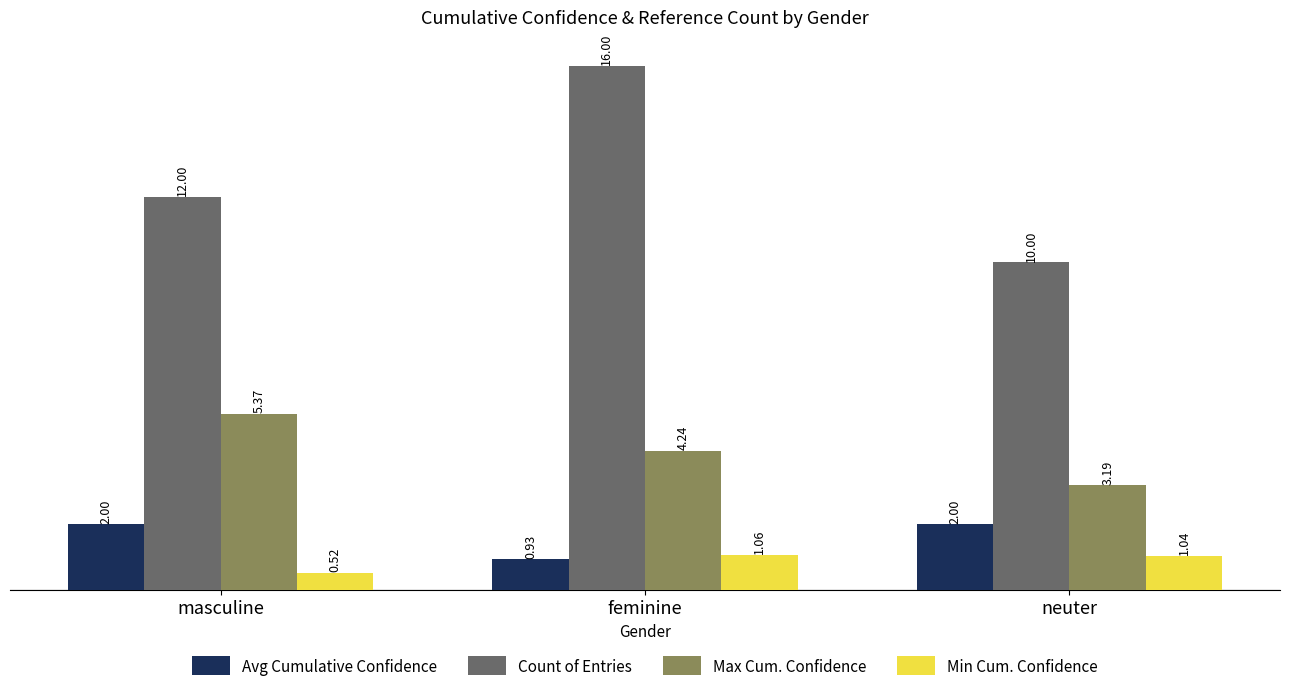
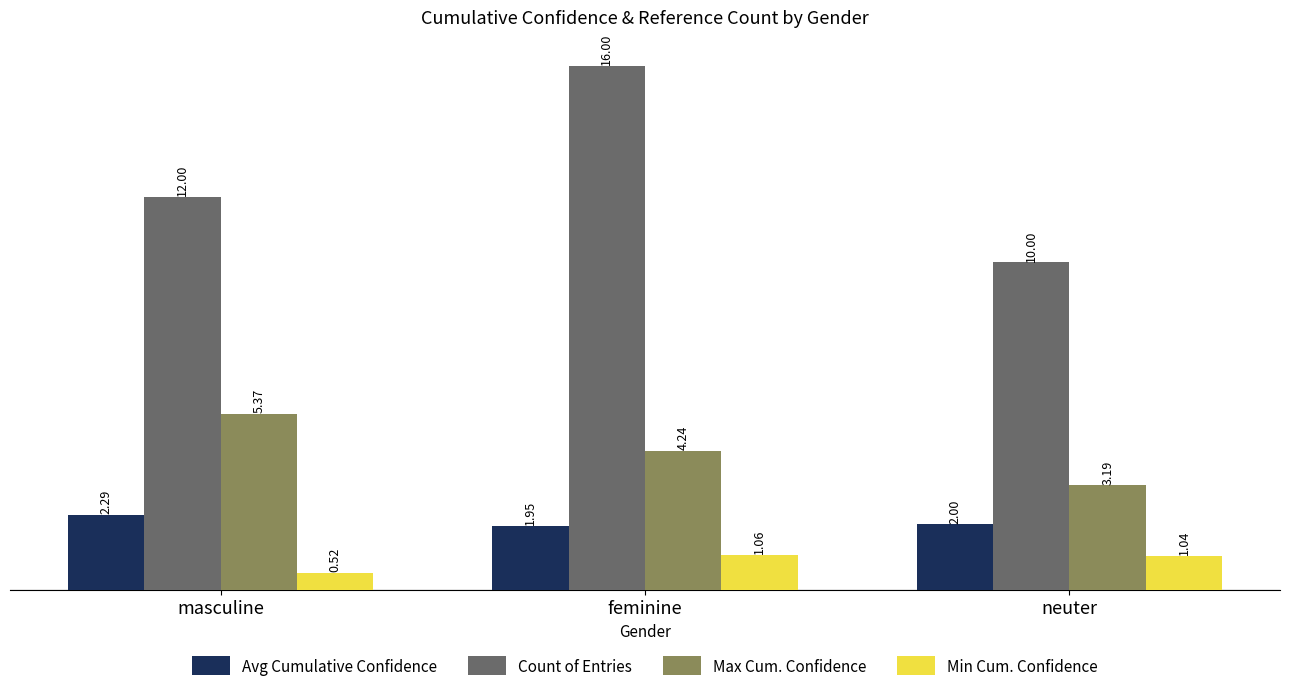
Avg Cumulative Confidence, masculine: 2.00 -> 2.29
Avg Cumulative Confidence, feminine: 0.93 -> 1.95
